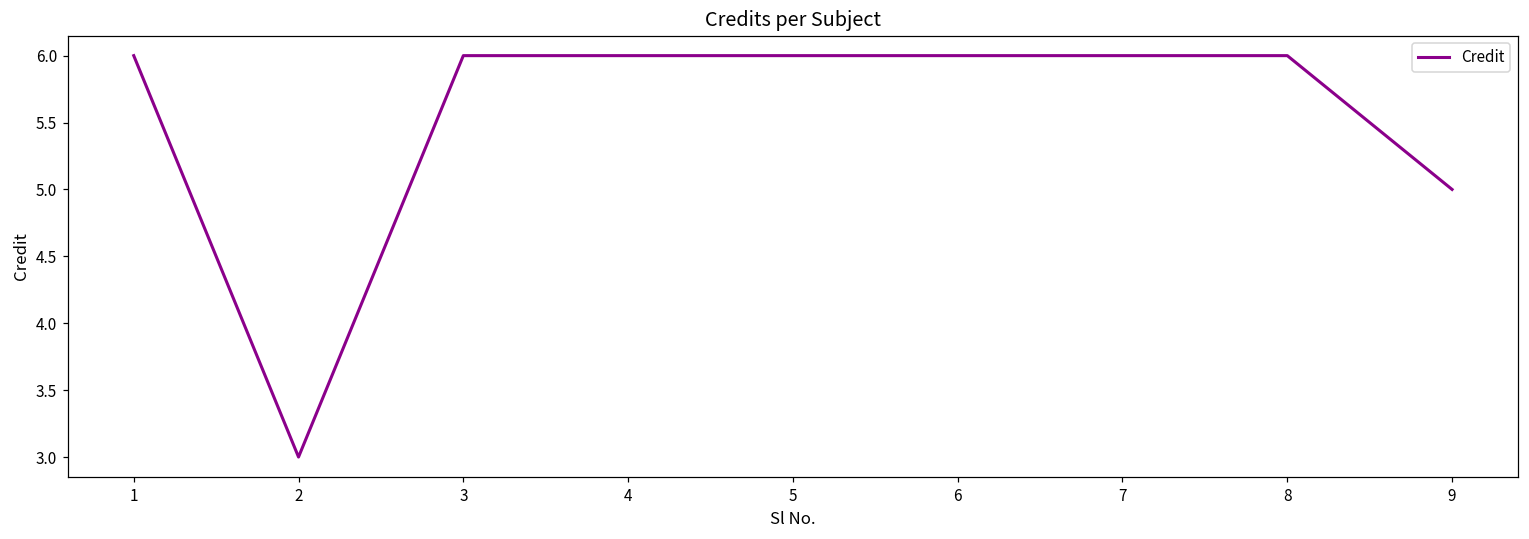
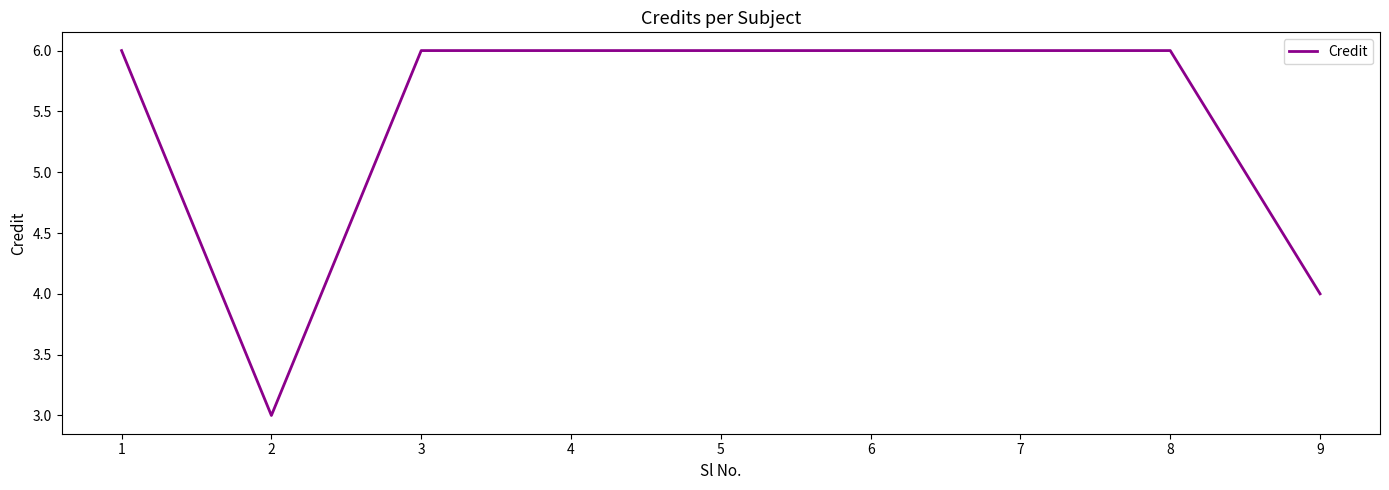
9: 5 -> 4
